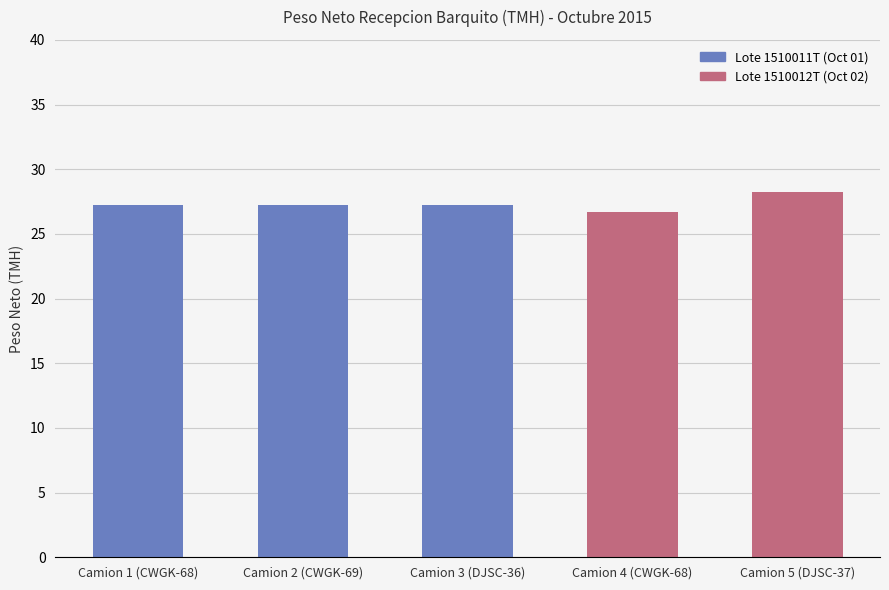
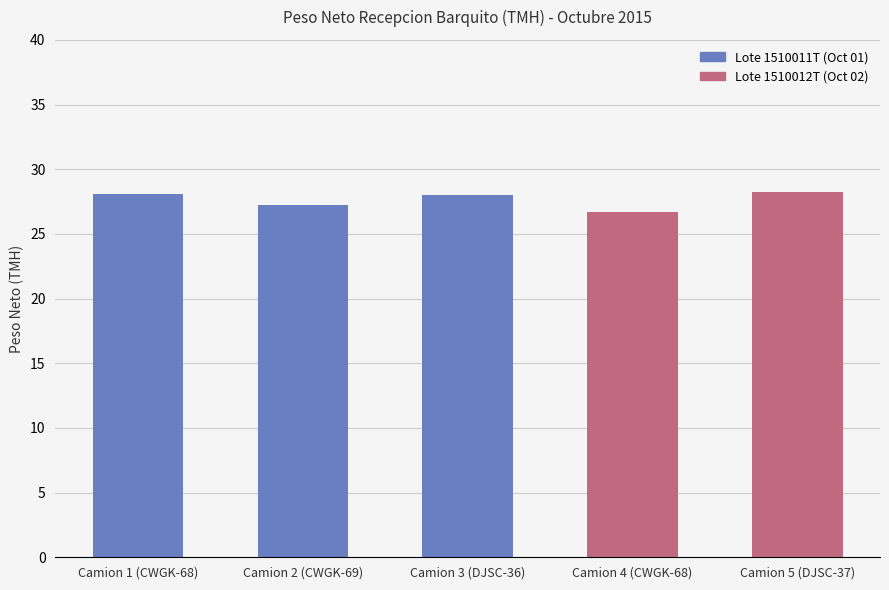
Camion 1 (CWGK-68): 27.2 -> 28.1
Camion 3 (DJSC-36): 27.2 -> 28.0
